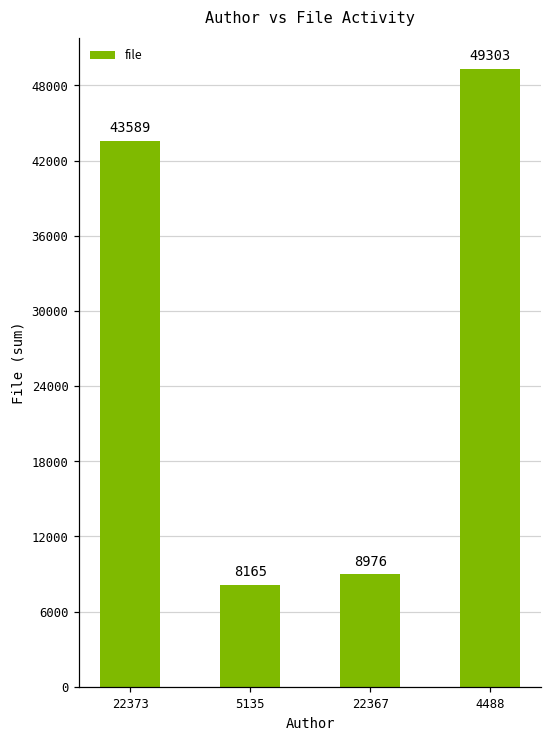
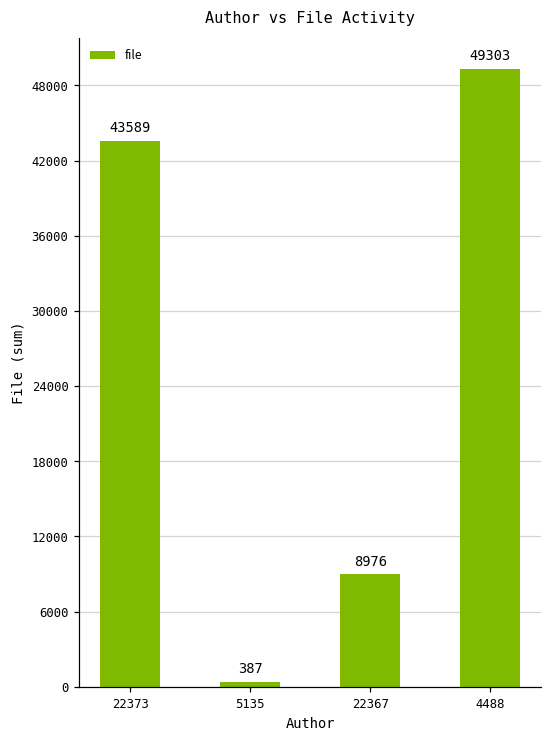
5135: 8165 -> 387
